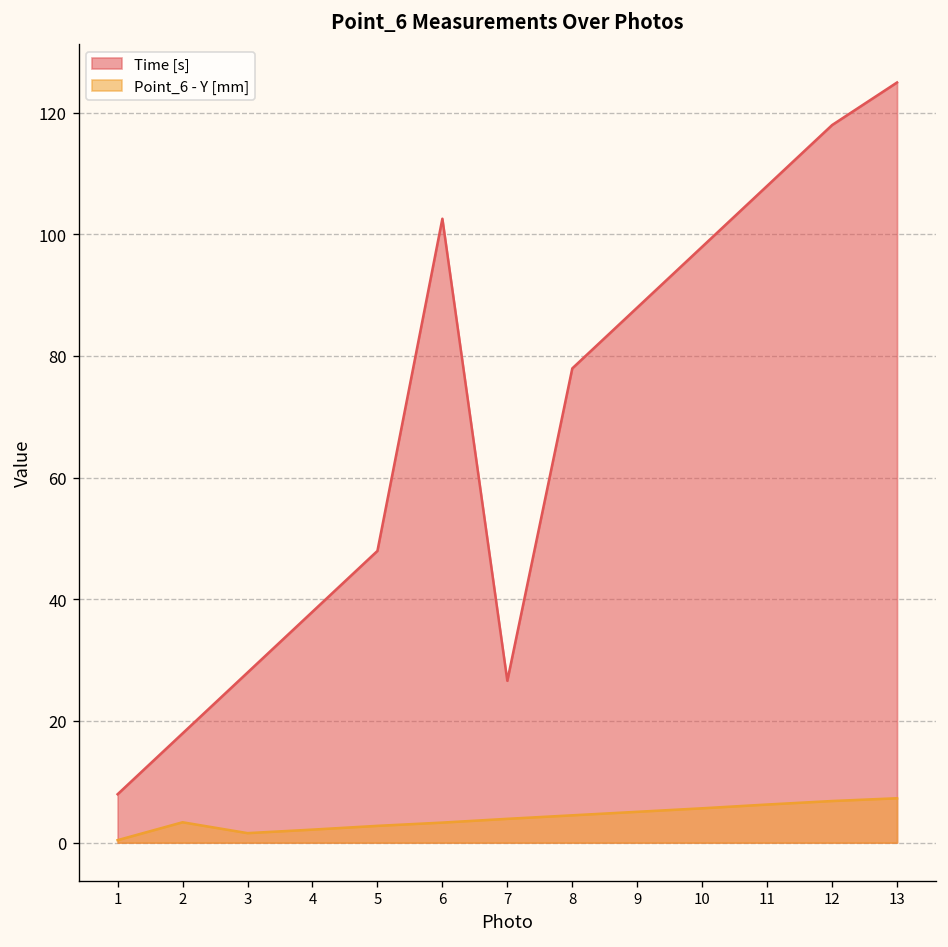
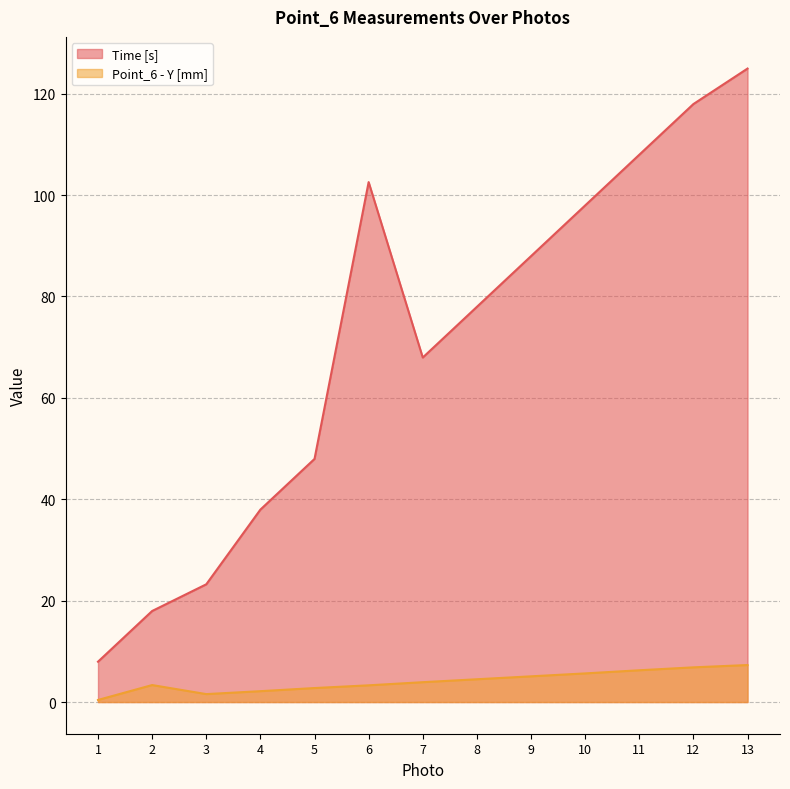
Time [s], 3: 28 -> 23
Time [s], 7: 27 -> 68
